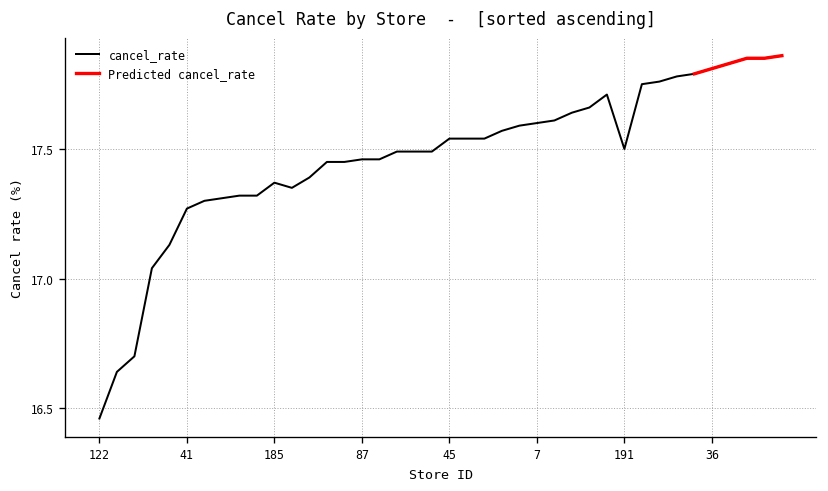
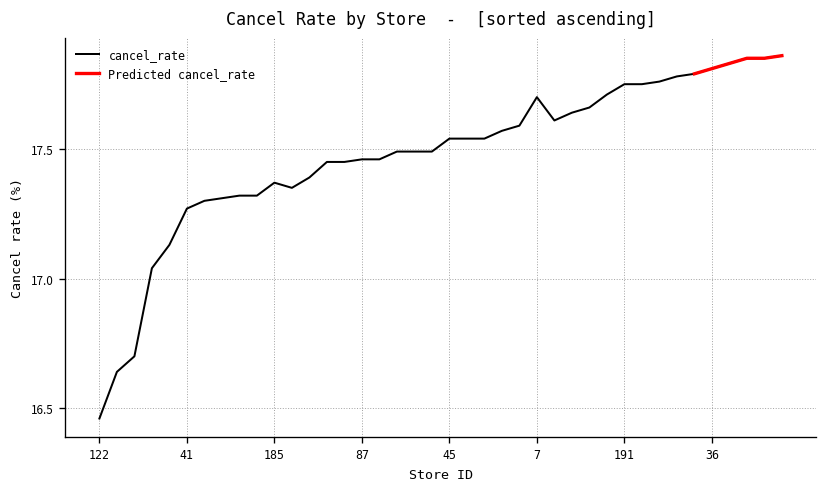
cancel_rate, 7: 17.6 -> 17.7
cancel_rate, 191: 17.50 -> 17.75
